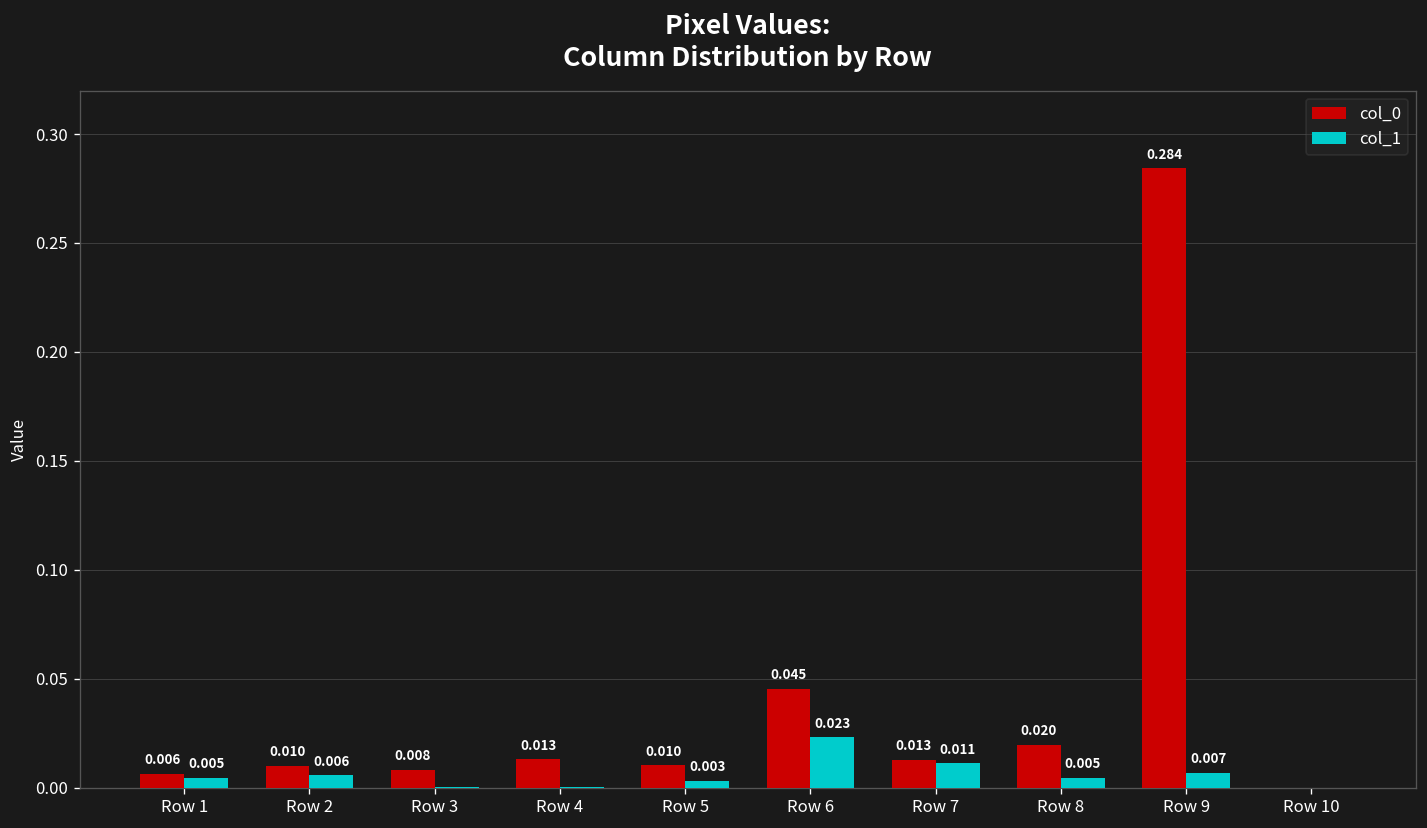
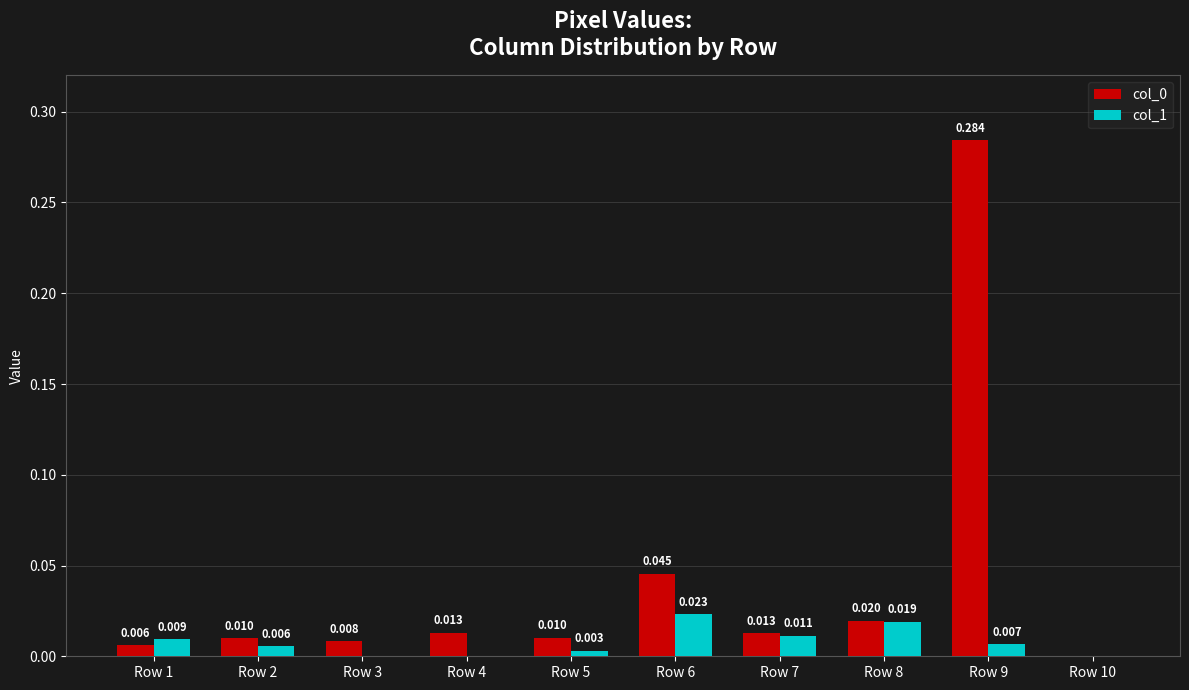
col_1, Row 1: 0.005 -> 0.009
col_1, Row 8: 0.005 -> 0.019
